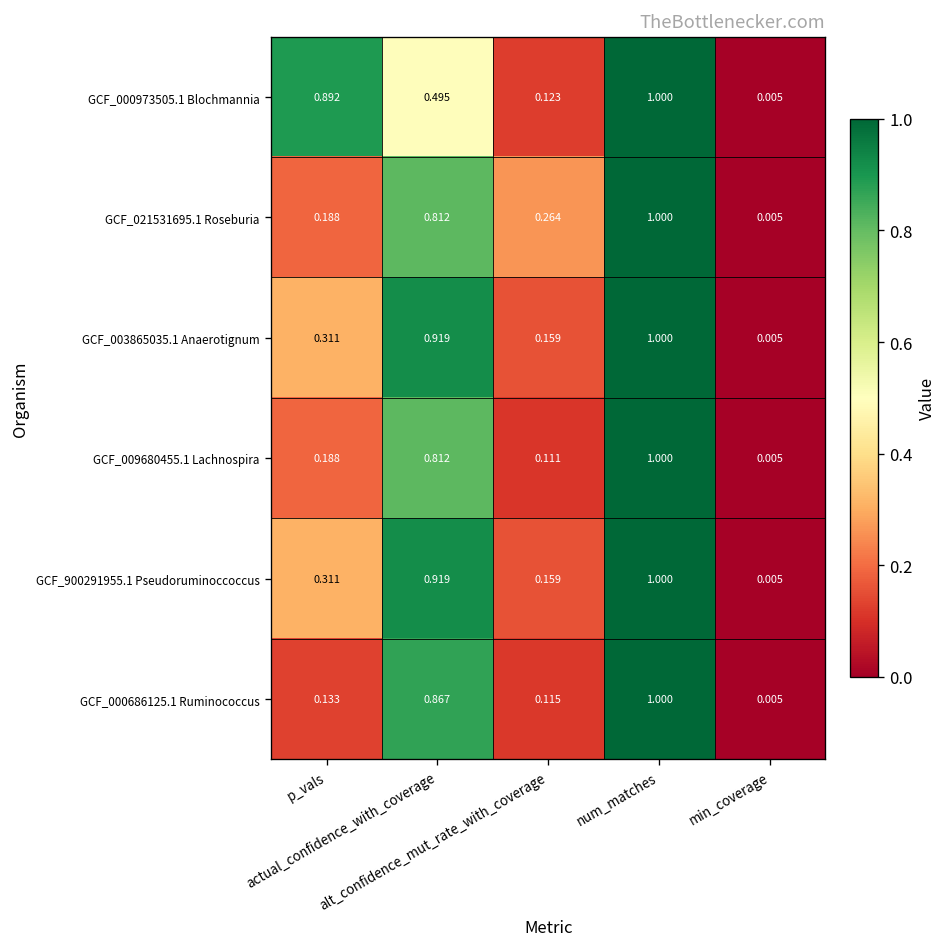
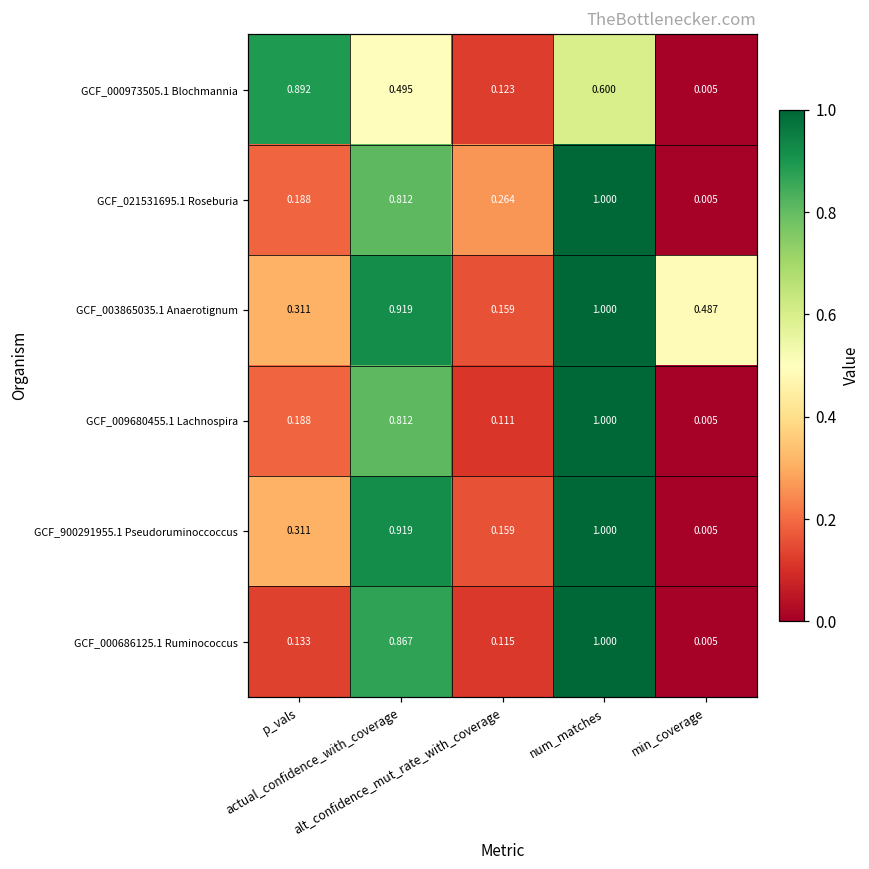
GCF_000973505.1 Blochmannia, num_matches: 1.000 -> 0.600
GCF_003865035.1 Anaerotignum, min_coverage: 0.005 -> 0.487
